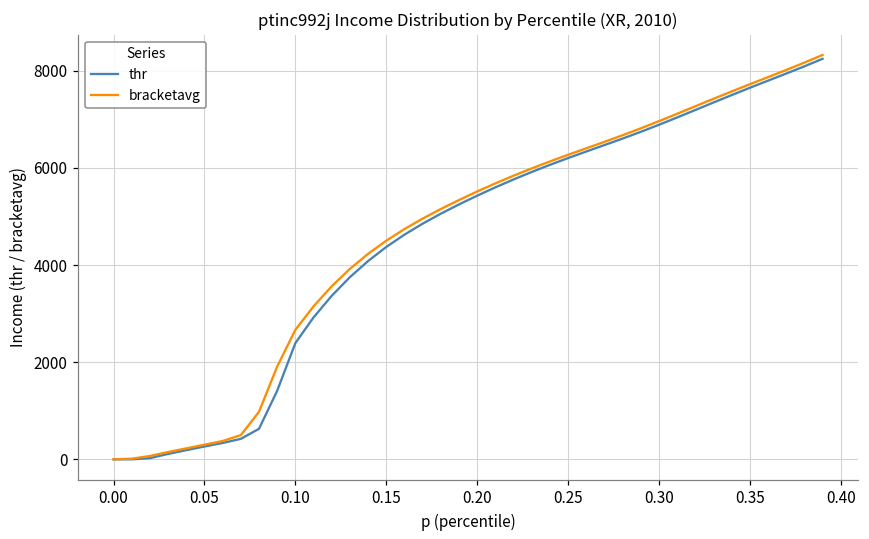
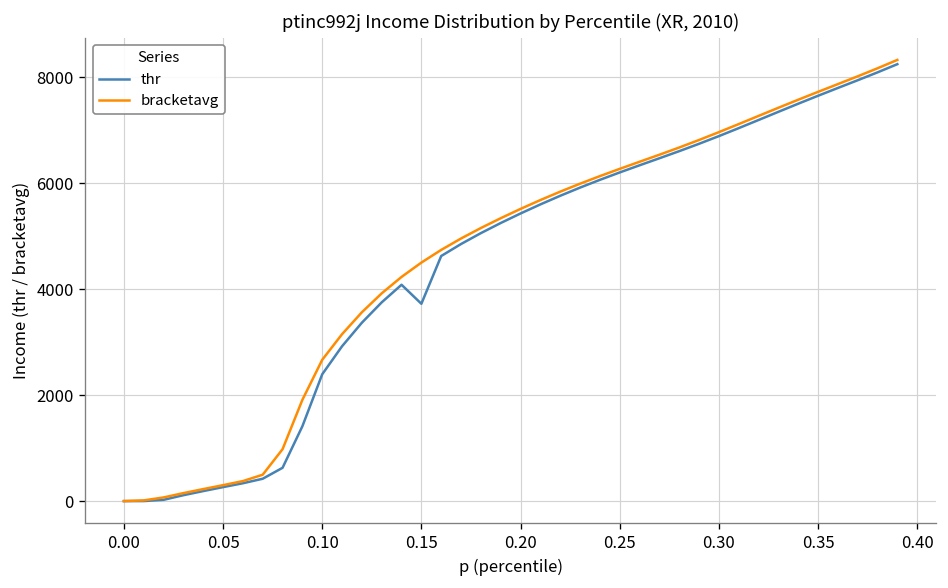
thr, 0.15: 4400 -> 3700
